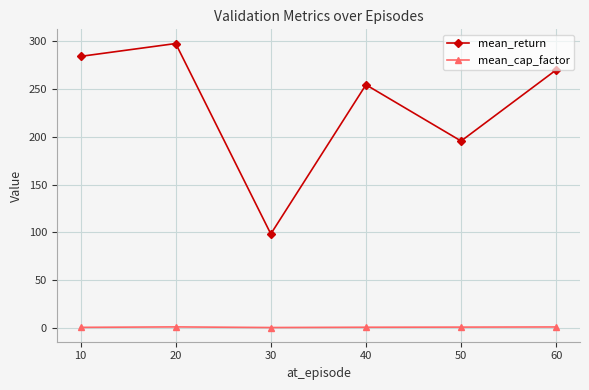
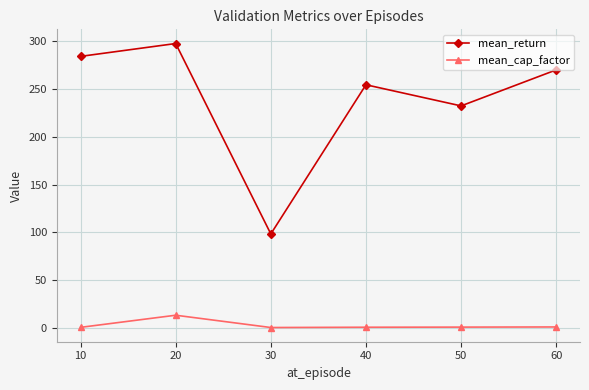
mean_cap_factor, 20: 0 -> 10
mean_return, 50: 200 -> 230
